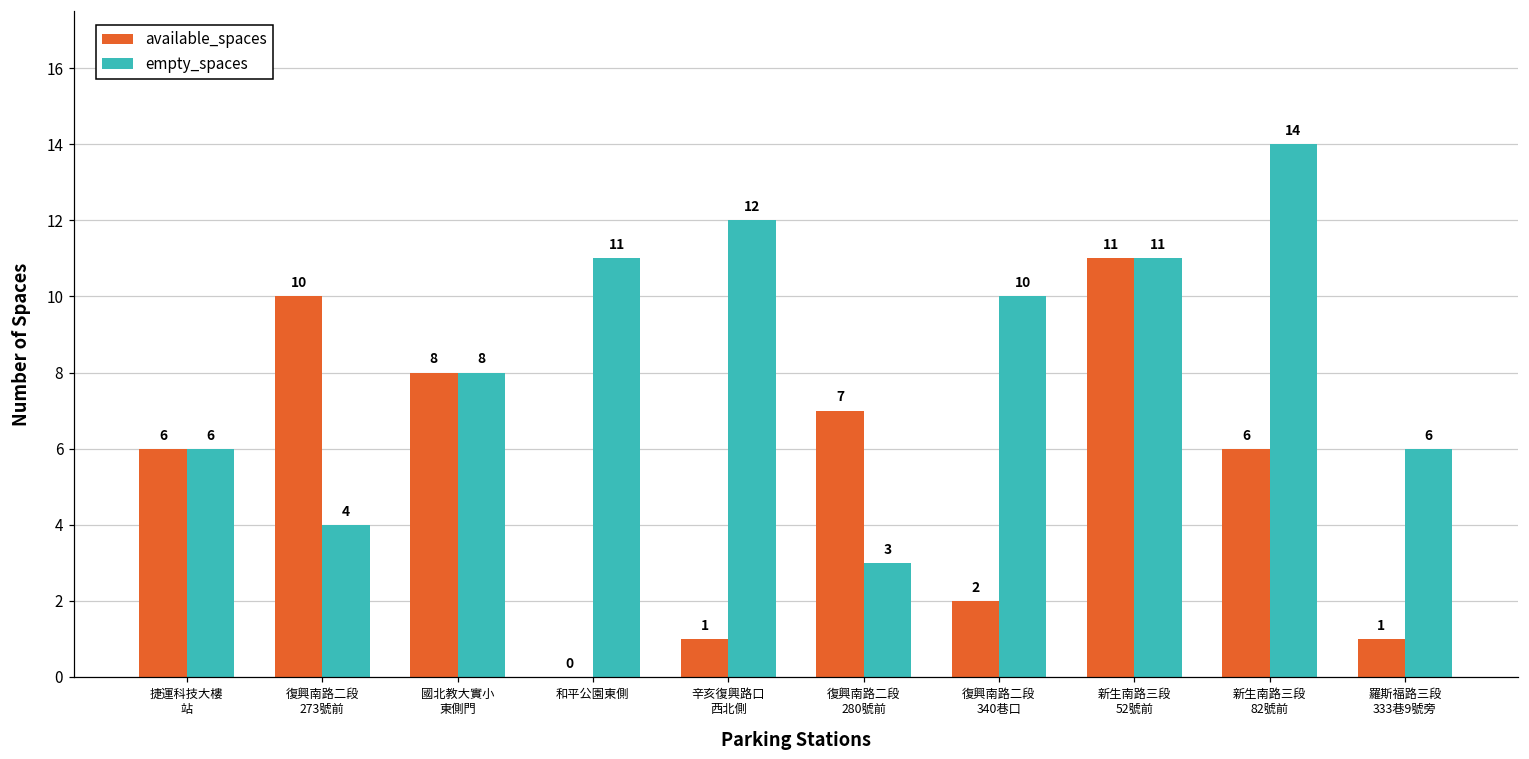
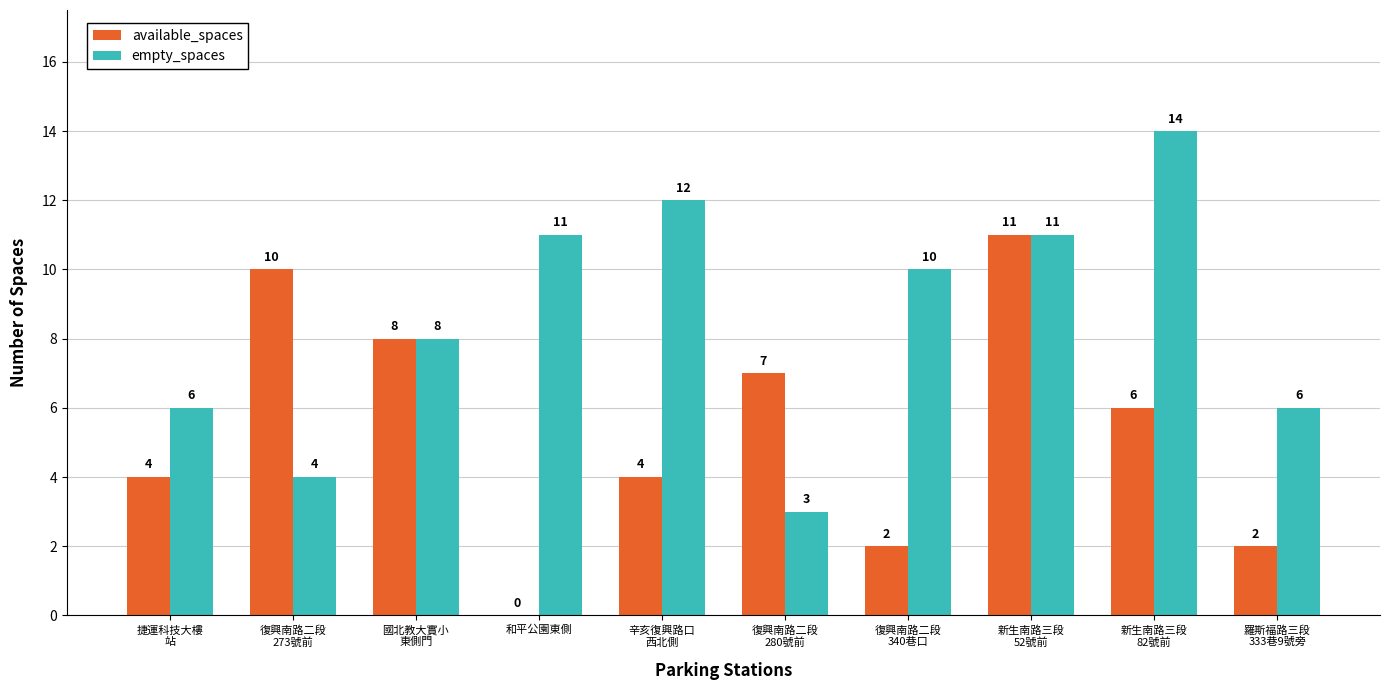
available_spaces, 捷運科技大樓 站: 6 -> 4
available_spaces, 辛亥復興路口 西北側: 1 -> 4
available_spaces, 羅斯福路三段 333巷9號旁: 1 -> 2
